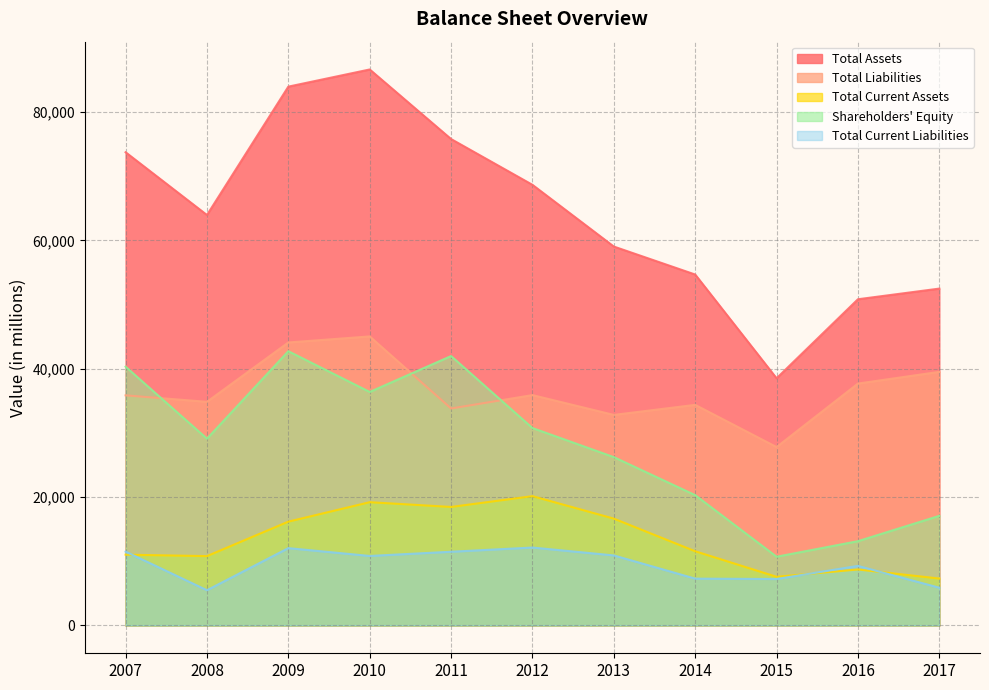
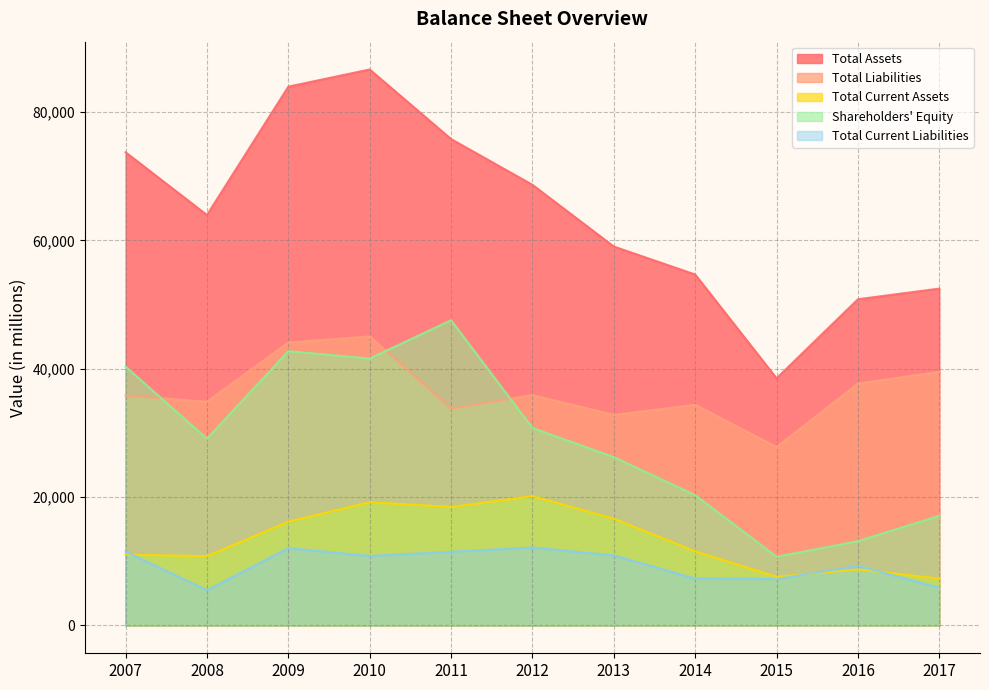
Shareholders' Equity, 2010: 36,000 -> 42,000
Shareholders' Equity, 2011: 42,000 -> 48,000
